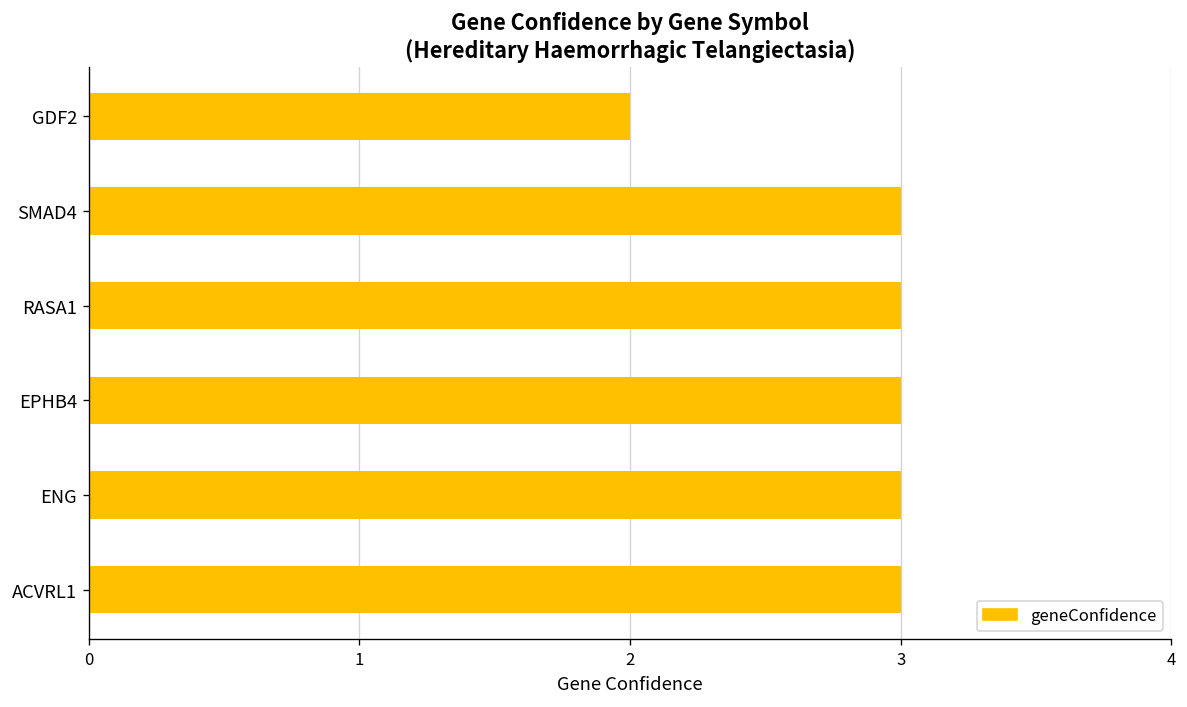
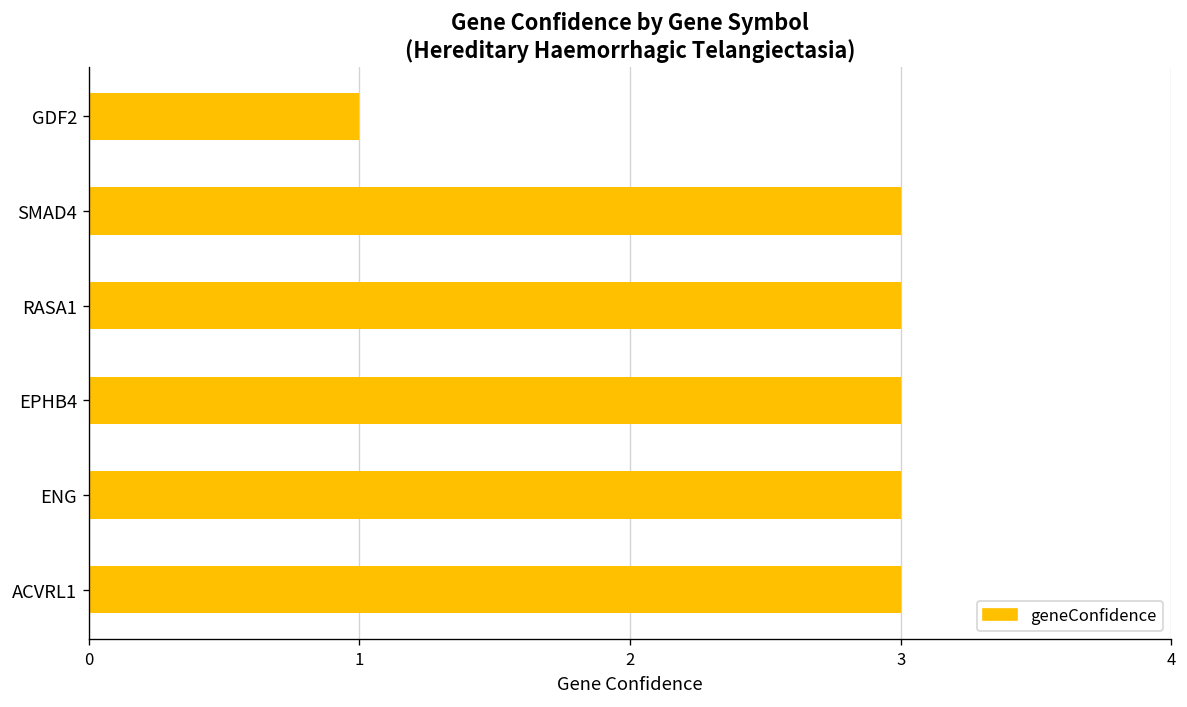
GDF2: 2 -> 1
